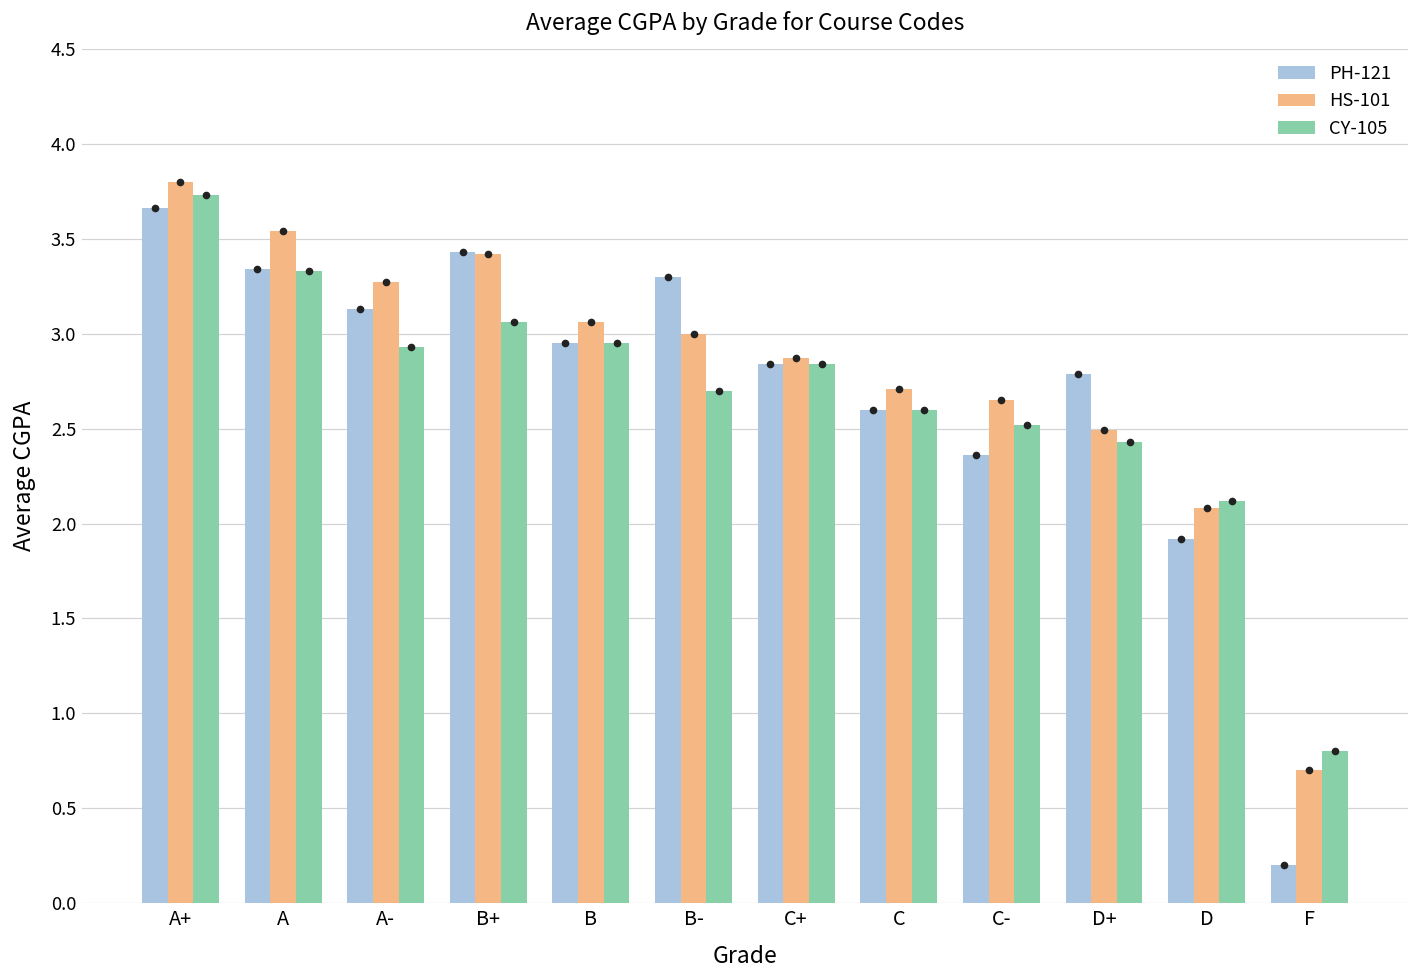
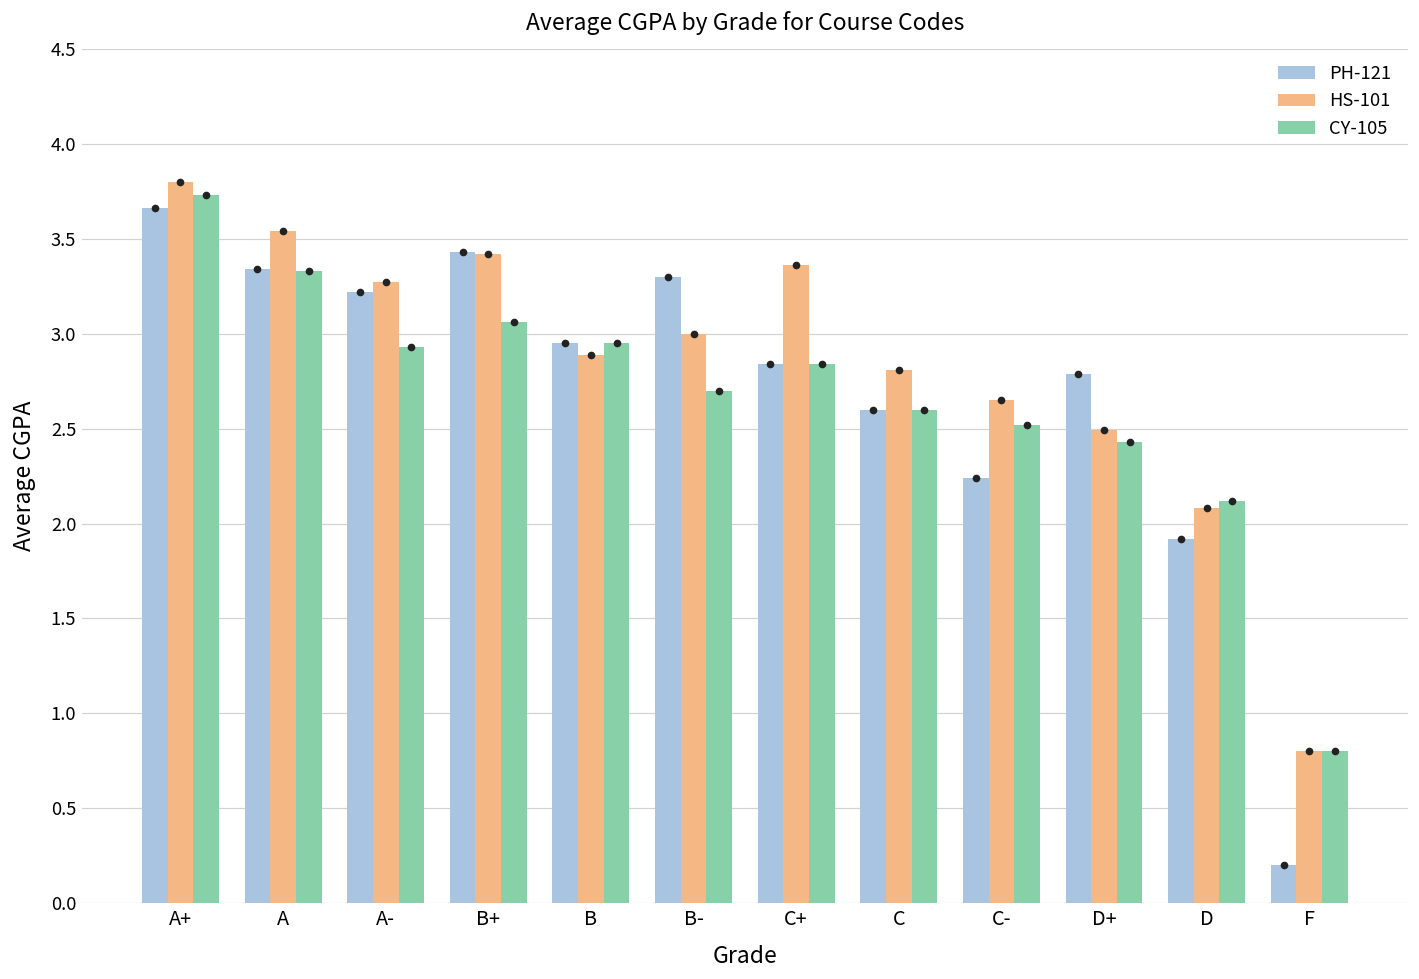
PH-121, A-: 3.13 -> 3.22
HS-101, B: 3.06 -> 2.89
HS-101, C+: 2.87 -> 3.36
HS-101, C: 2.71 -> 2.81
PH-121, C-: 2.36 -> 2.24
HS-101, F: 0.7 -> 0.8
